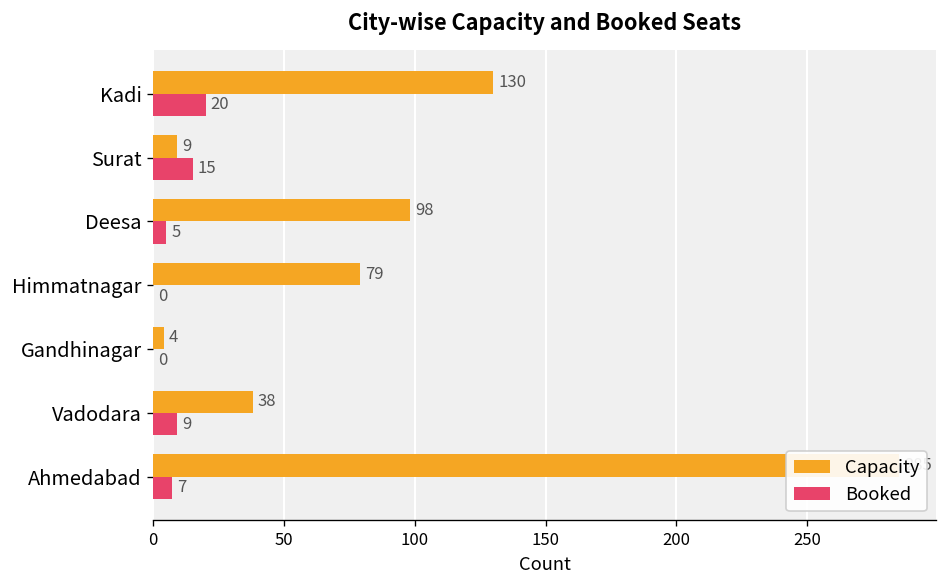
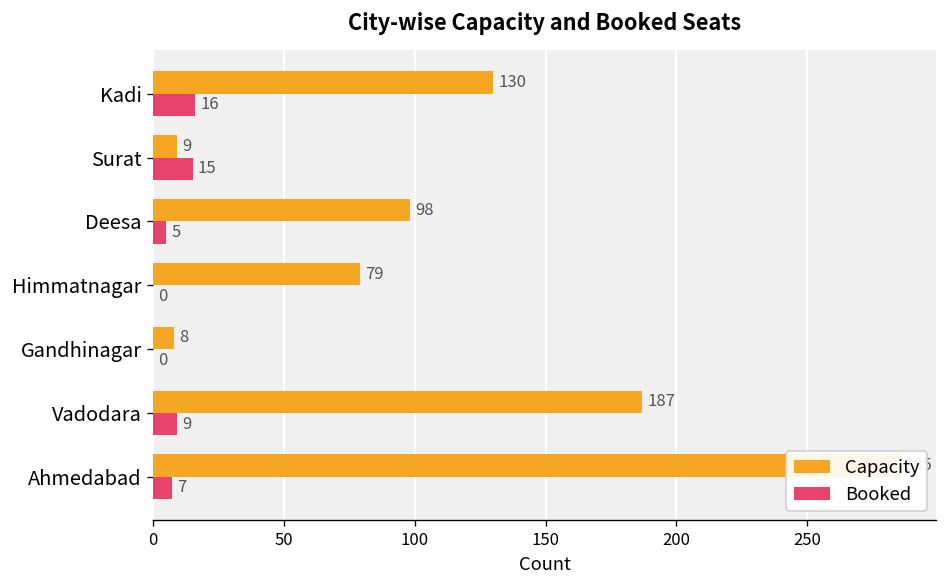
Booked, Kadi: 20 -> 16
Capacity, Gandhinagar: 4 -> 8
Capacity, Vadodara: 38 -> 187
